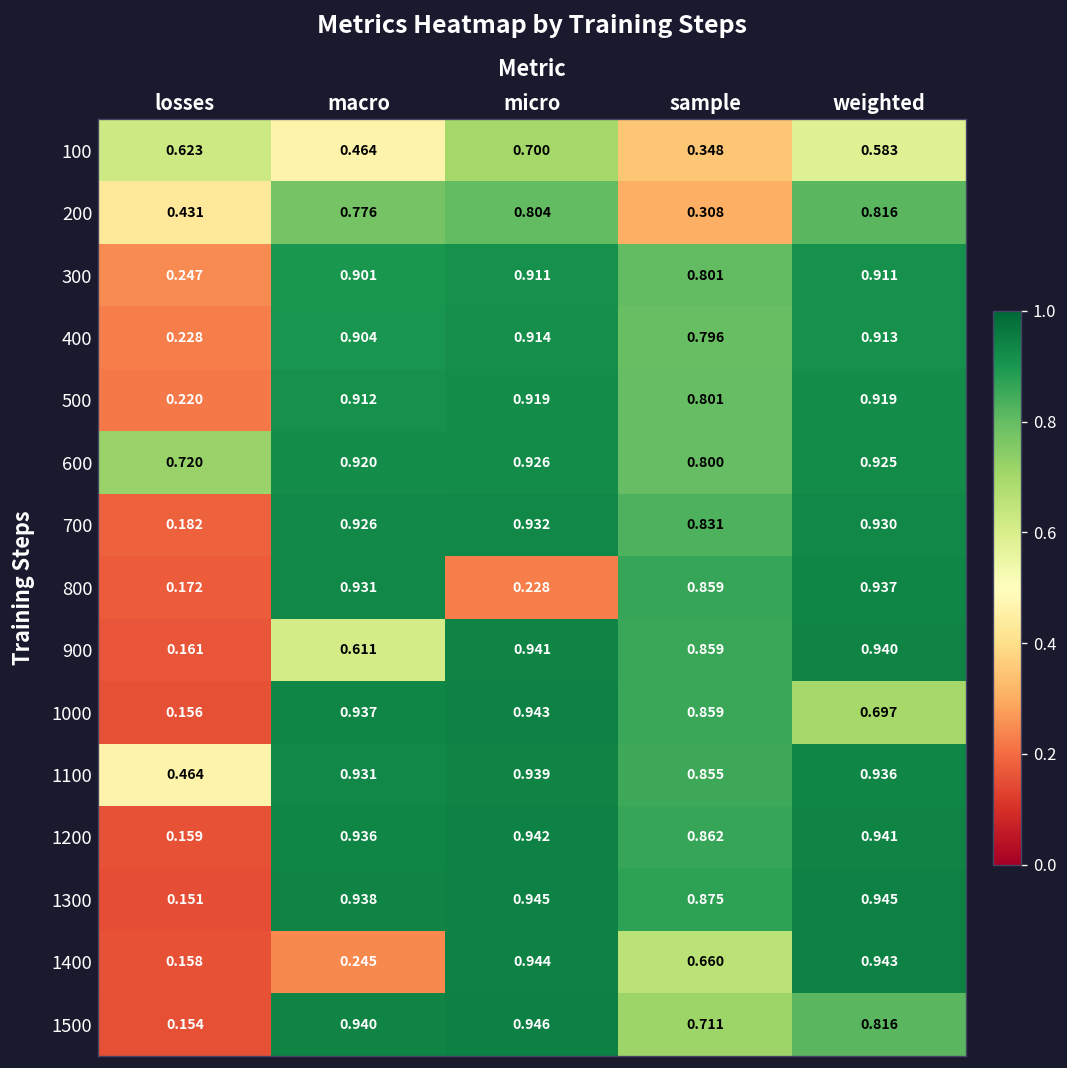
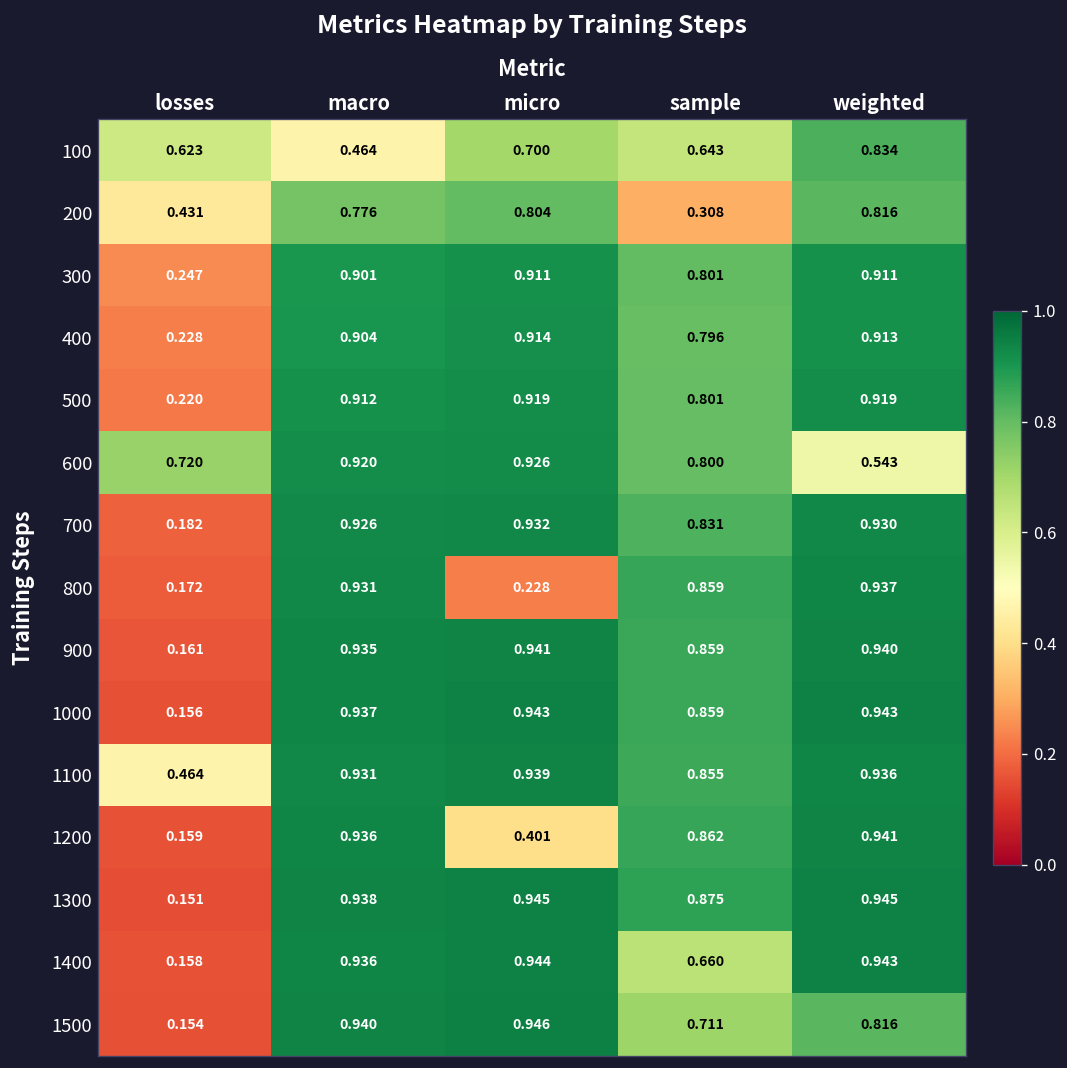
100, sample: 0.348 -> 0.643
100, weighted: 0.583 -> 0.834
600, weighted: 0.925 -> 0.543
900, macro: 0.611 -> 0.935
1000, weighted: 0.697 -> 0.943
1200, micro: 0.942 -> 0.401
1400, macro: 0.245 -> 0.936
